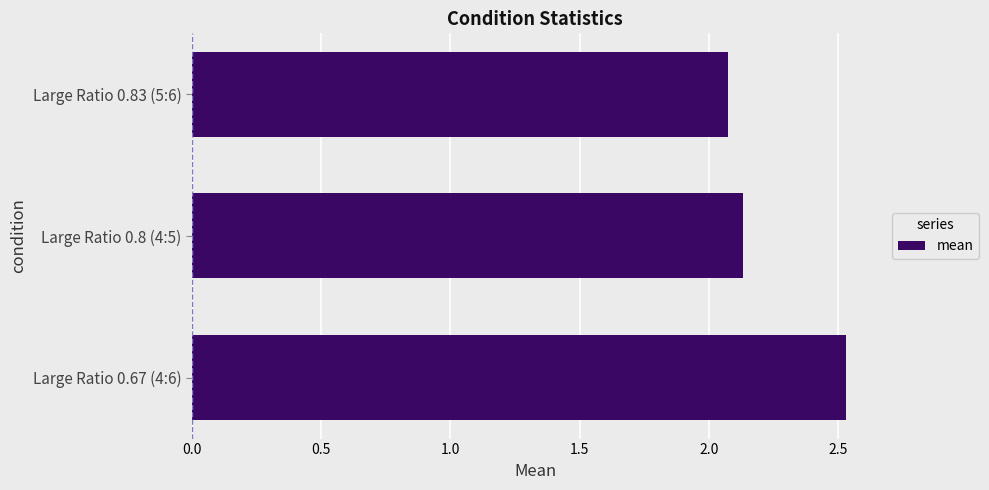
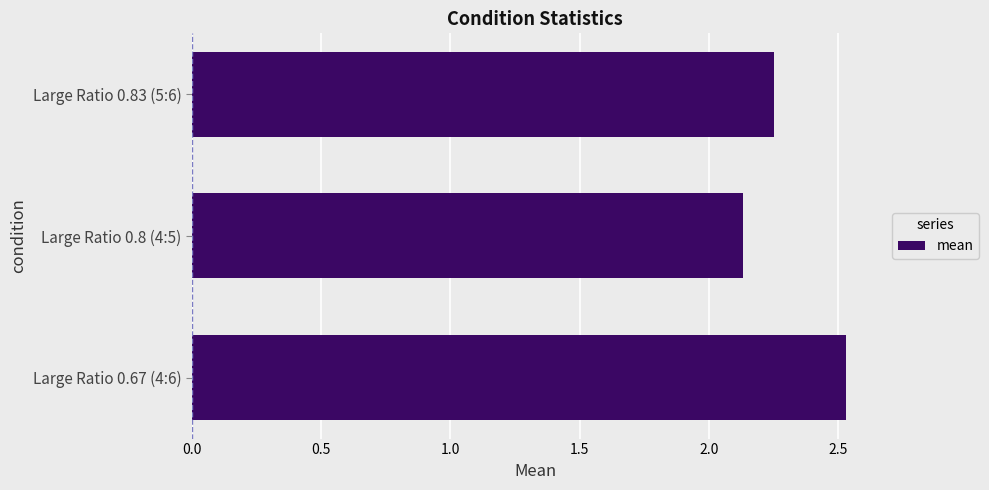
Large Ratio 0.83 (5:6): 2.07 -> 2.25
